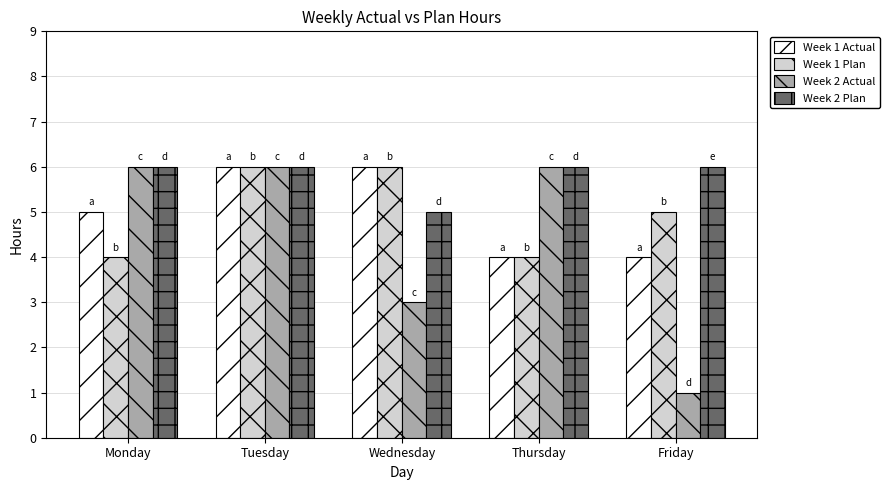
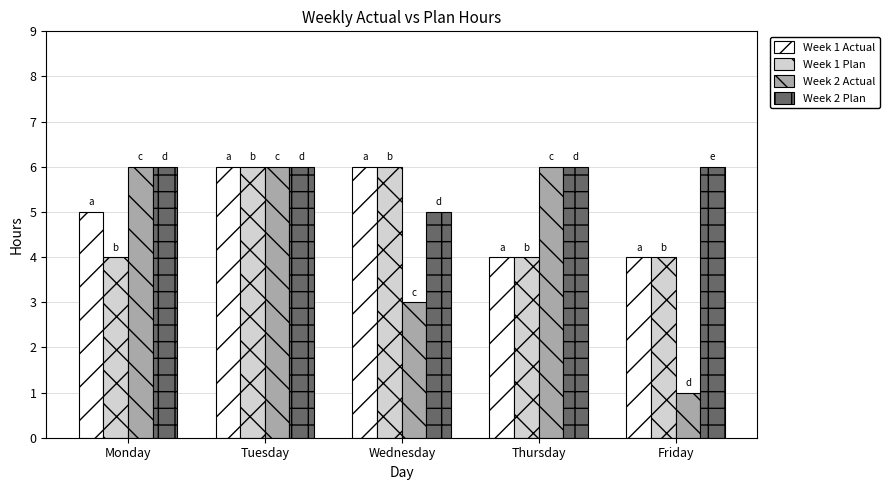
Week 1 Plan, Friday: 5 -> 4
